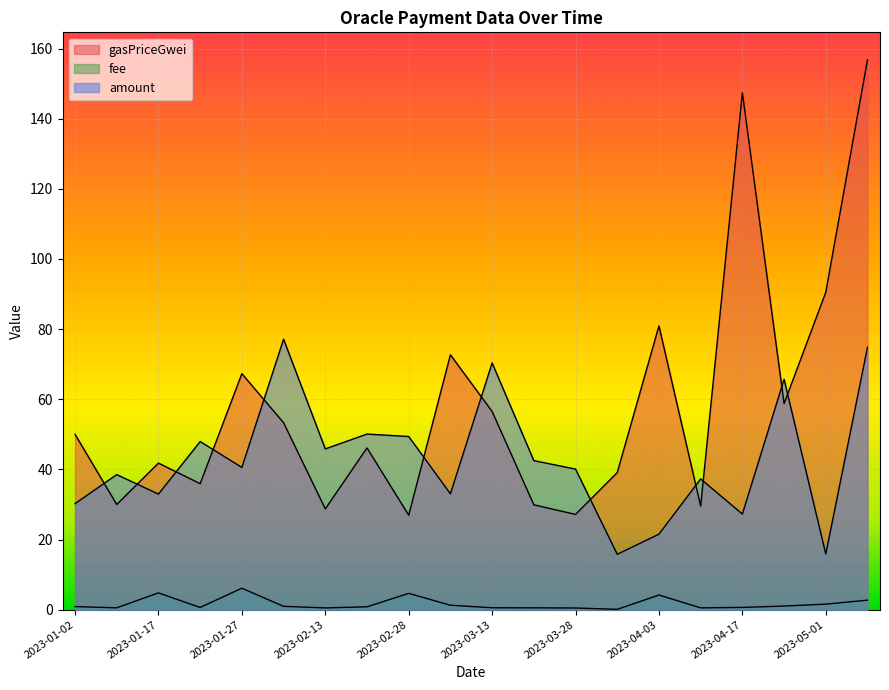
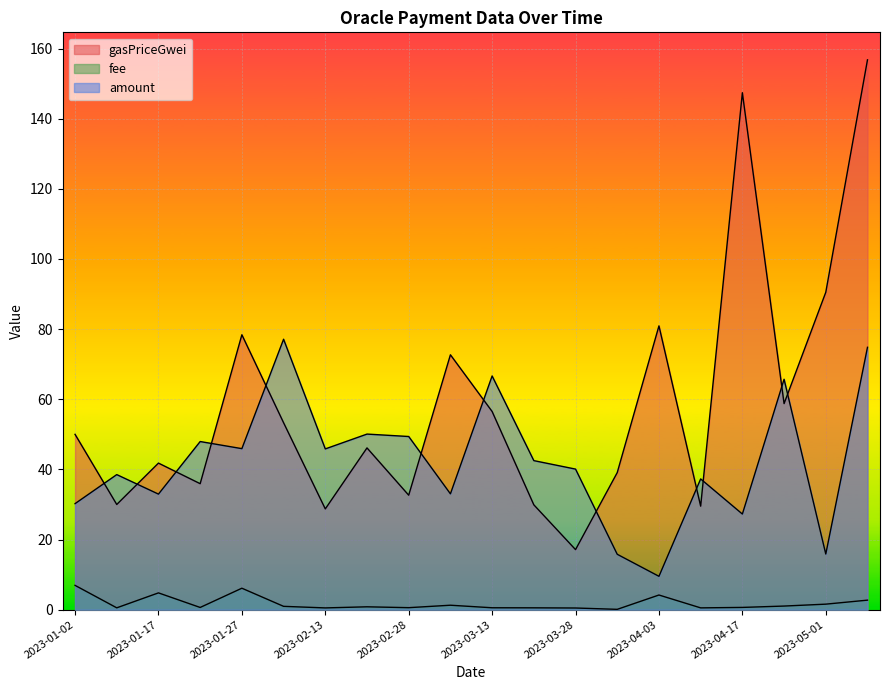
fee, 2023-01-02: 1 -> 7
gasPriceGwei, 2023-01-27: 67 -> 78
amount, 2023-01-27: 41 -> 46
gasPriceGwei, 2023-02-28: 27 -> 33
fee, 2023-02-28: 5 -> 1
amount, 2023-03-13: 70 -> 67
gasPriceGwei, 2023-03-28: 27 -> 17
amount, 2023-04-03: 22 -> 10
